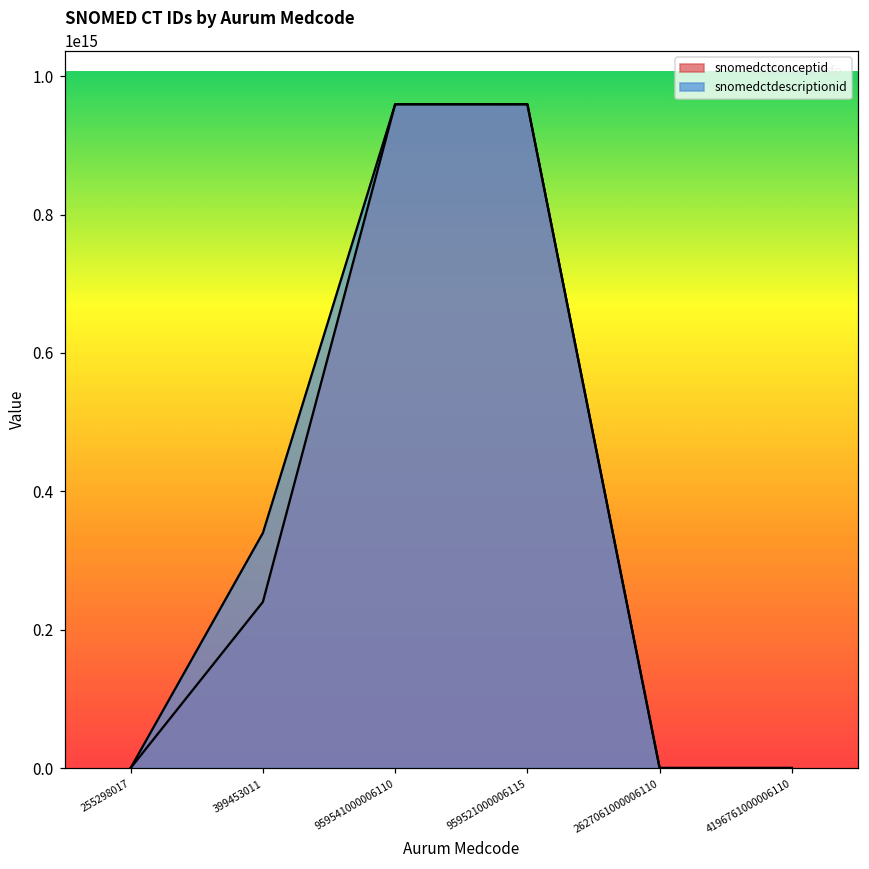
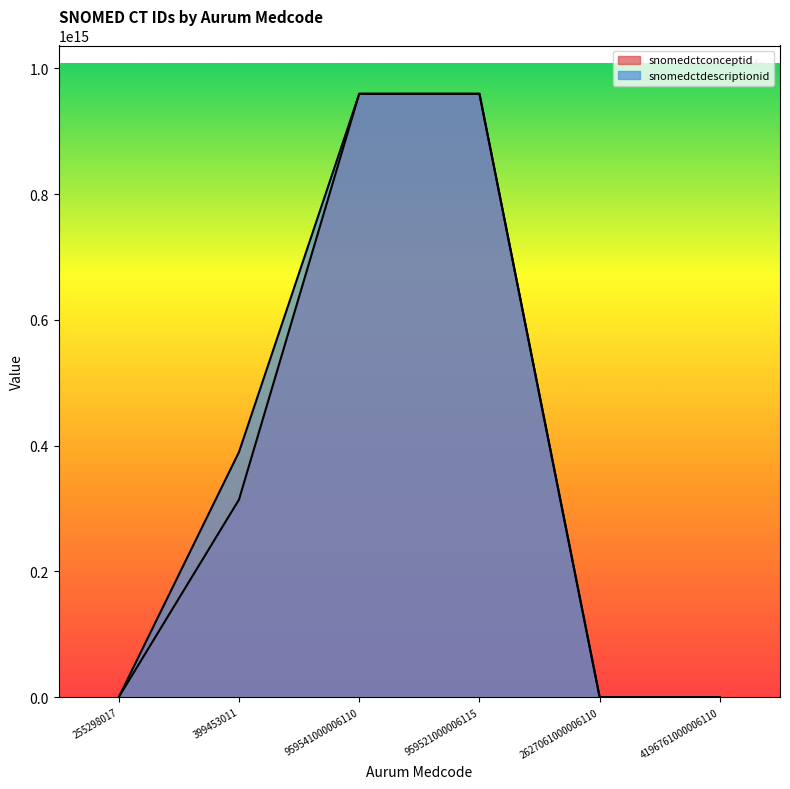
snomedctconceptid, 399453011: 240000000000000 -> 310000000000000
snomedctdescriptionid, 399453011: 340000000000000 -> 390000000000000
